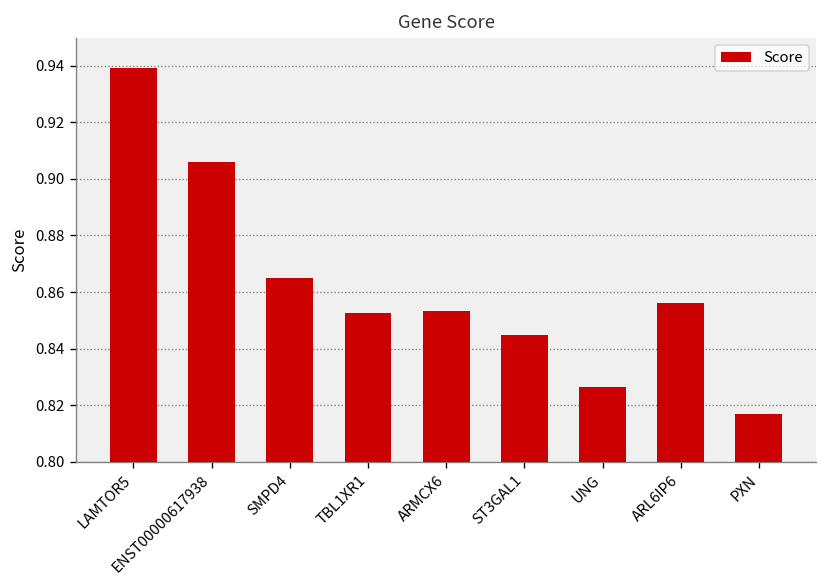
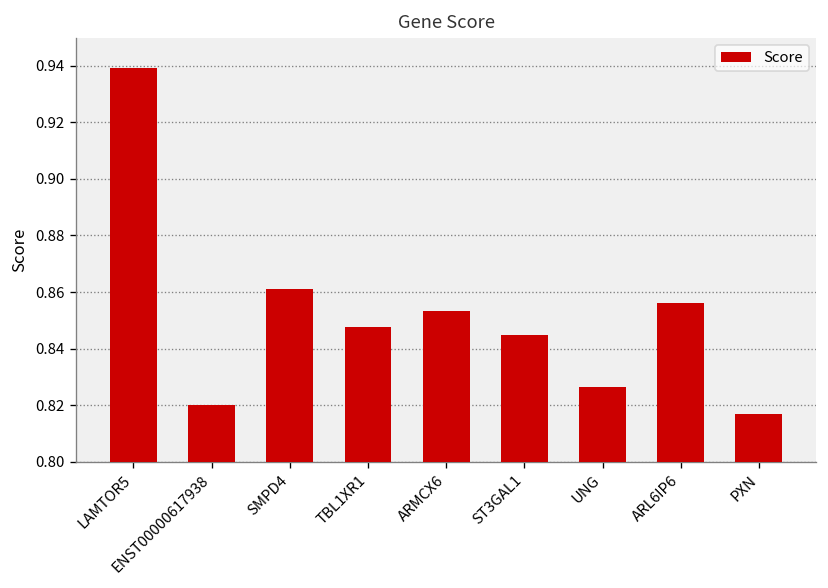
ENST00000617938: 0.906 -> 0.820
SMPD4: 0.865 -> 0.861
TBL1XR1: 0.852 -> 0.848
